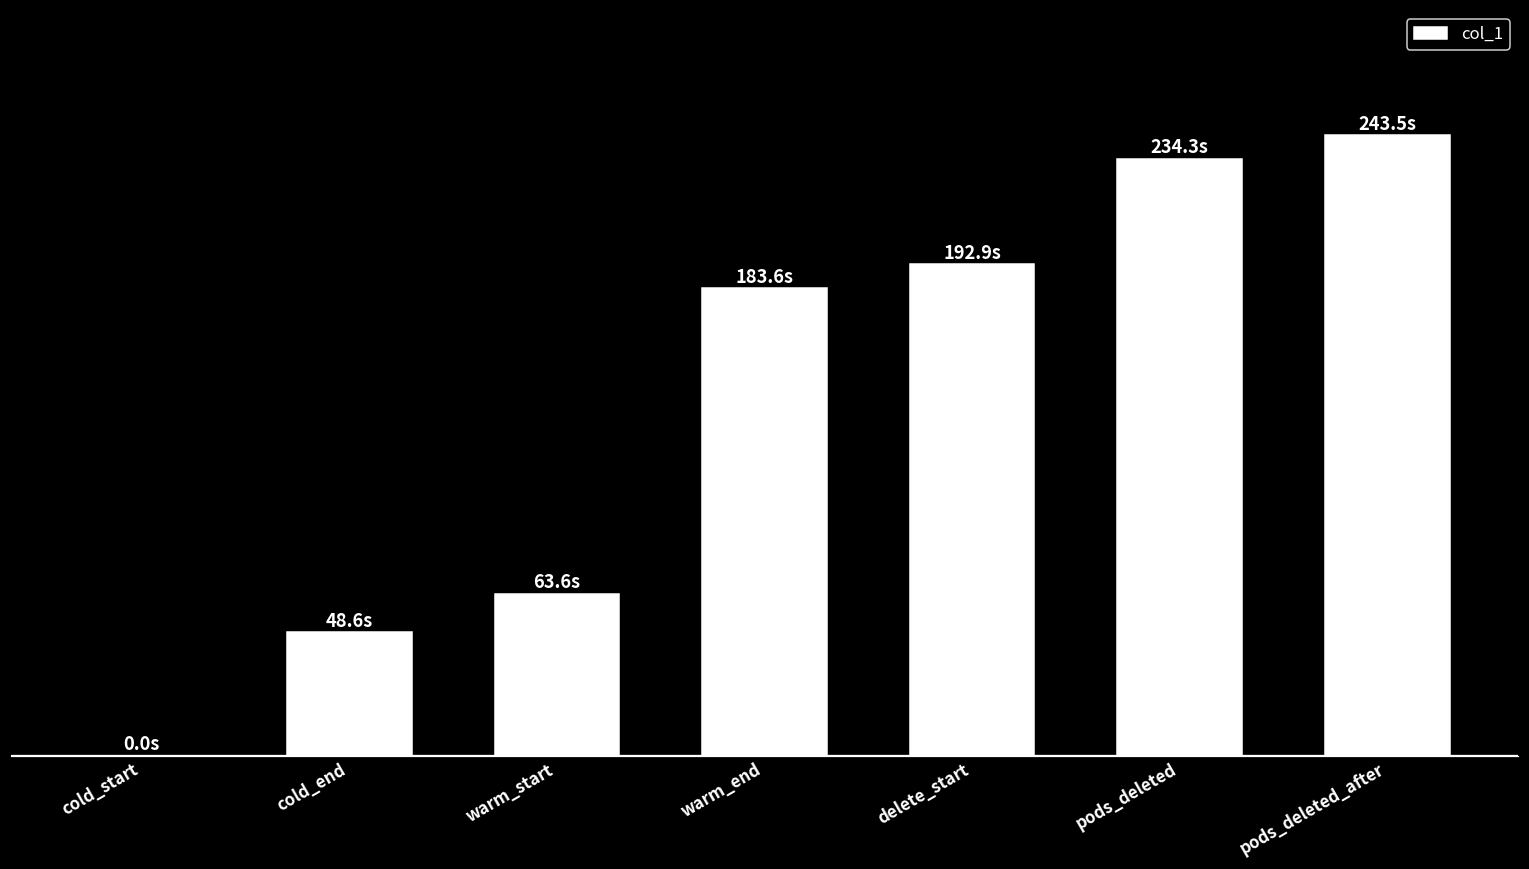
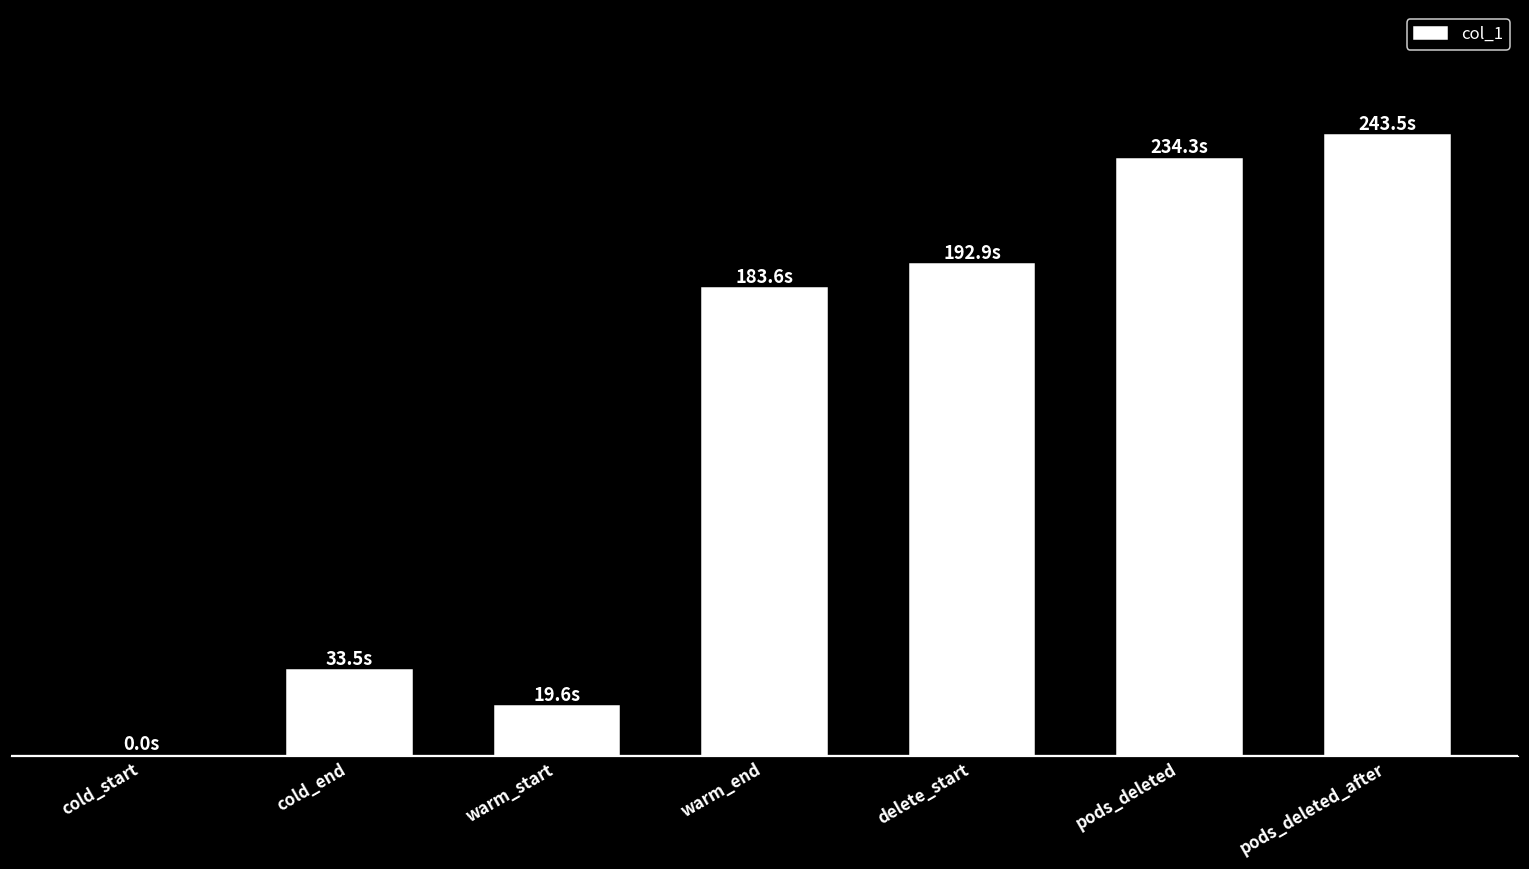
cold_end: 48.6s -> 33.5s
warm_start: 63.6s -> 19.6s
